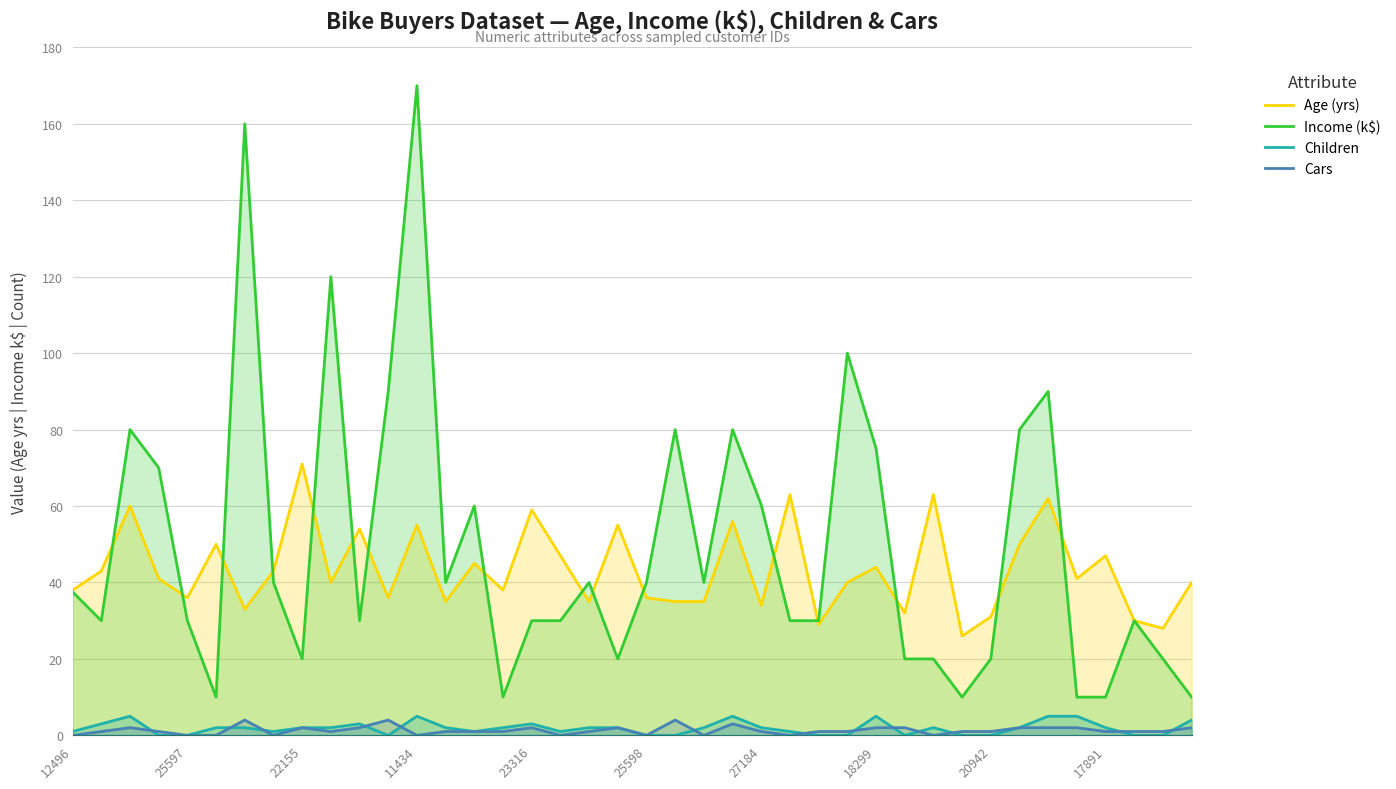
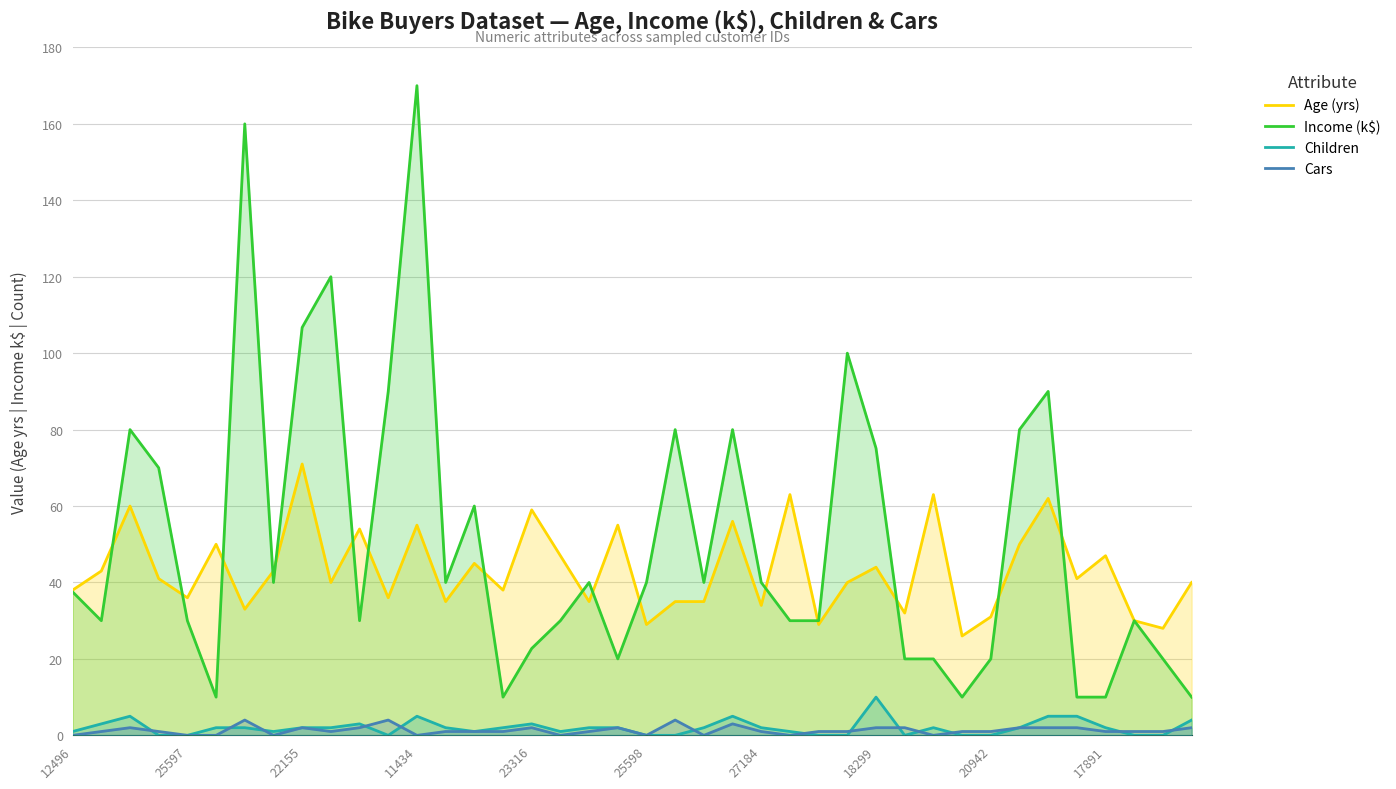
Income (k$), 22155: 20 -> 107
Income (k$), 23316: 30 -> 23
Age (yrs), 25598: 36 -> 29
Income (k$), 27184: 60 -> 40
Children, 18299: 5 -> 10
